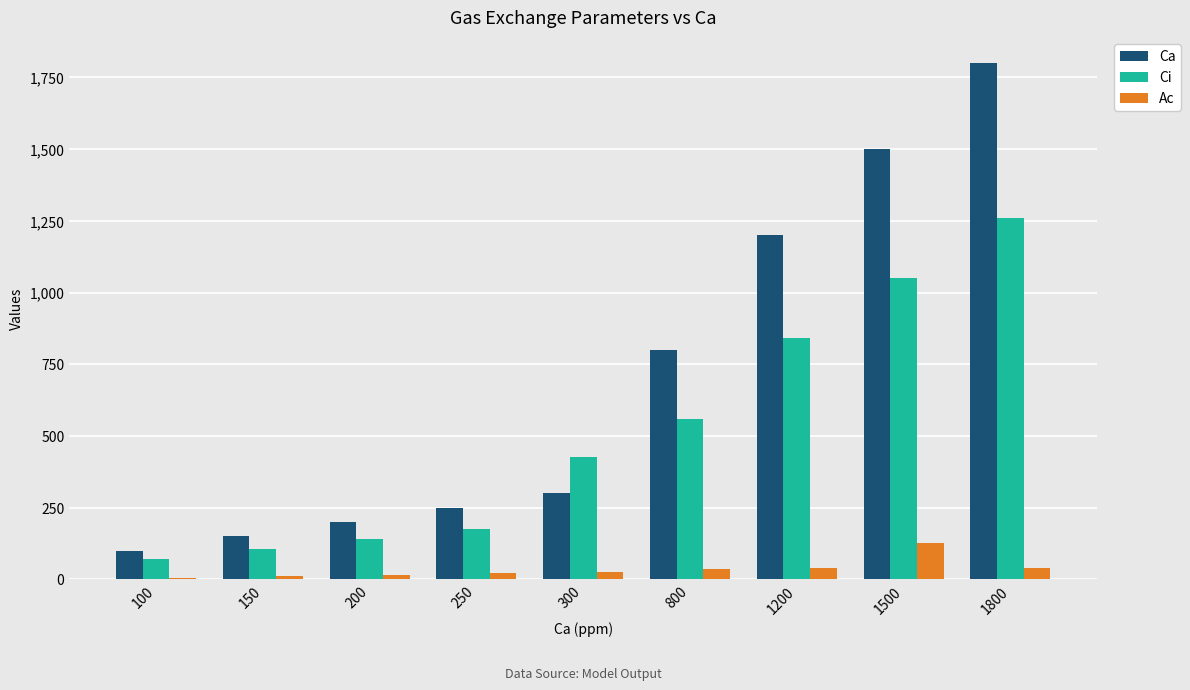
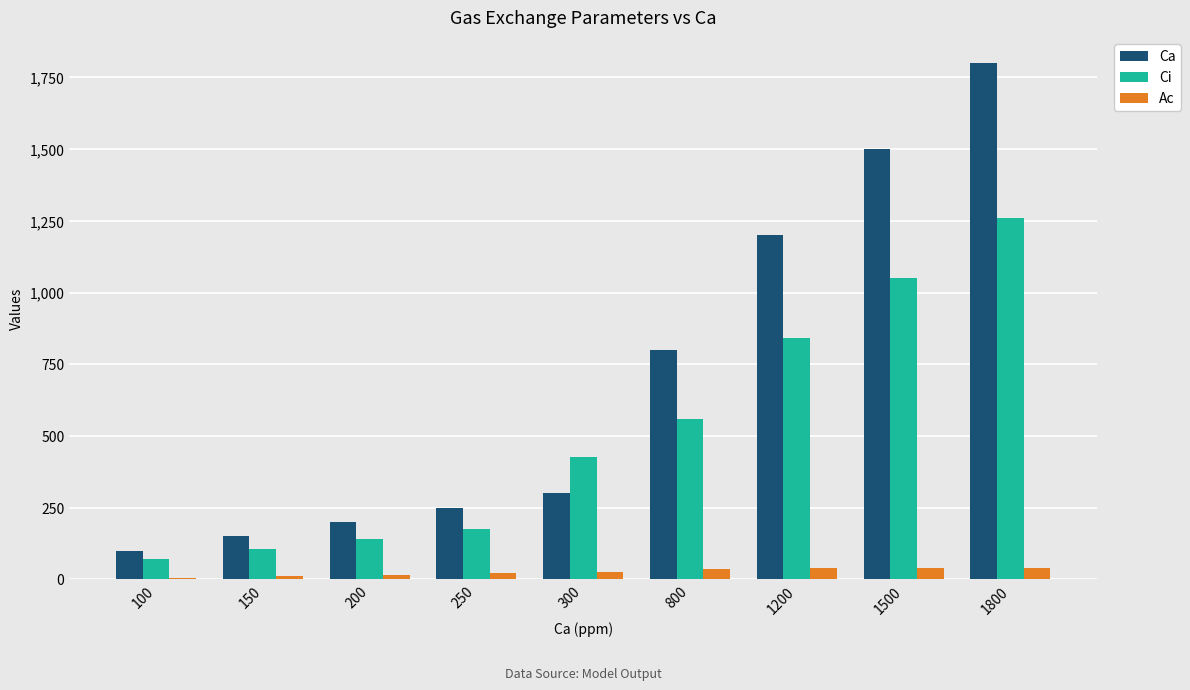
Ac, 1500: 130 -> 40
